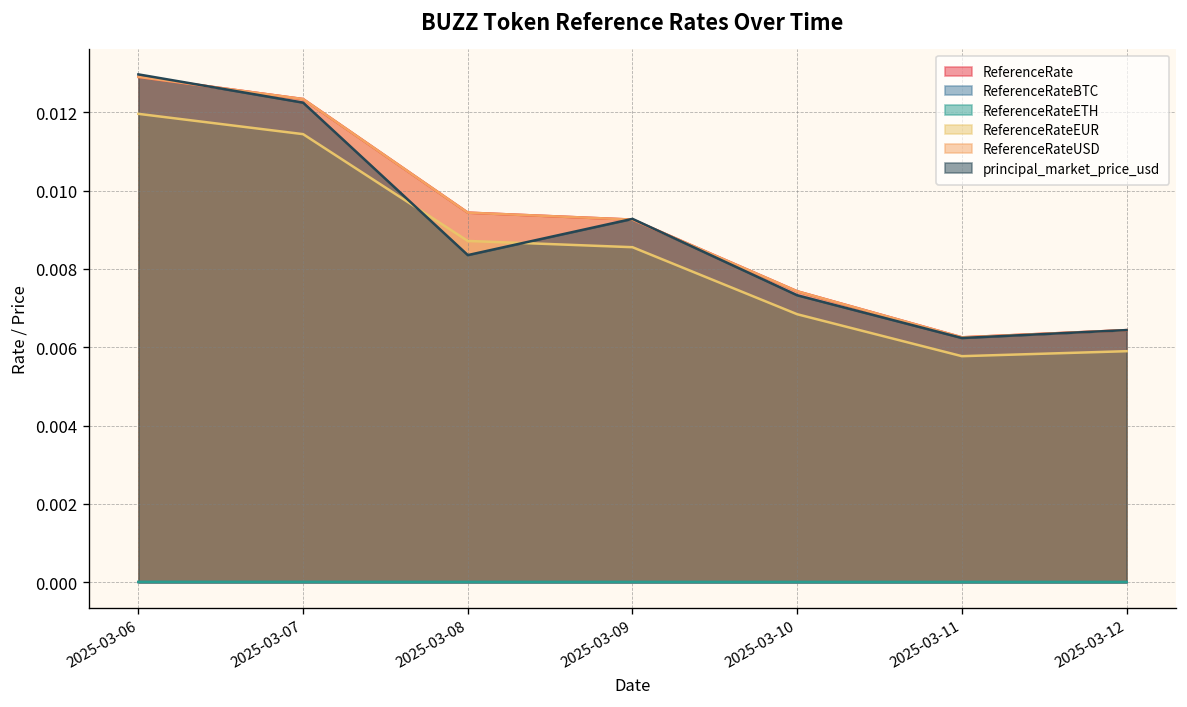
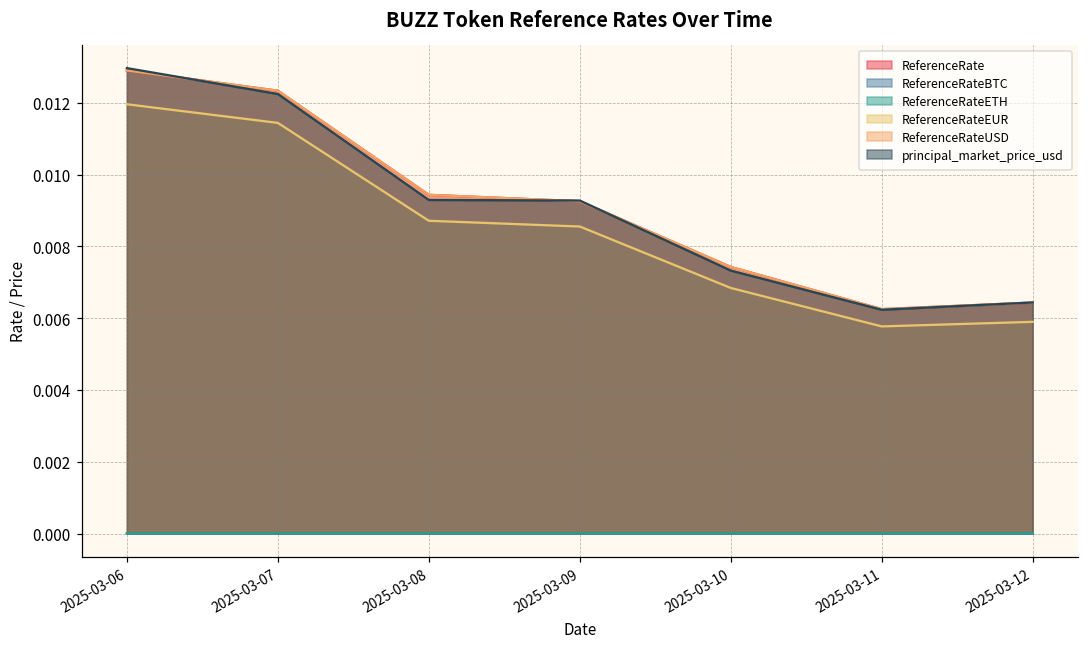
principal_market_price_usd, 2025-03-08: 0.0084 -> 0.0093
